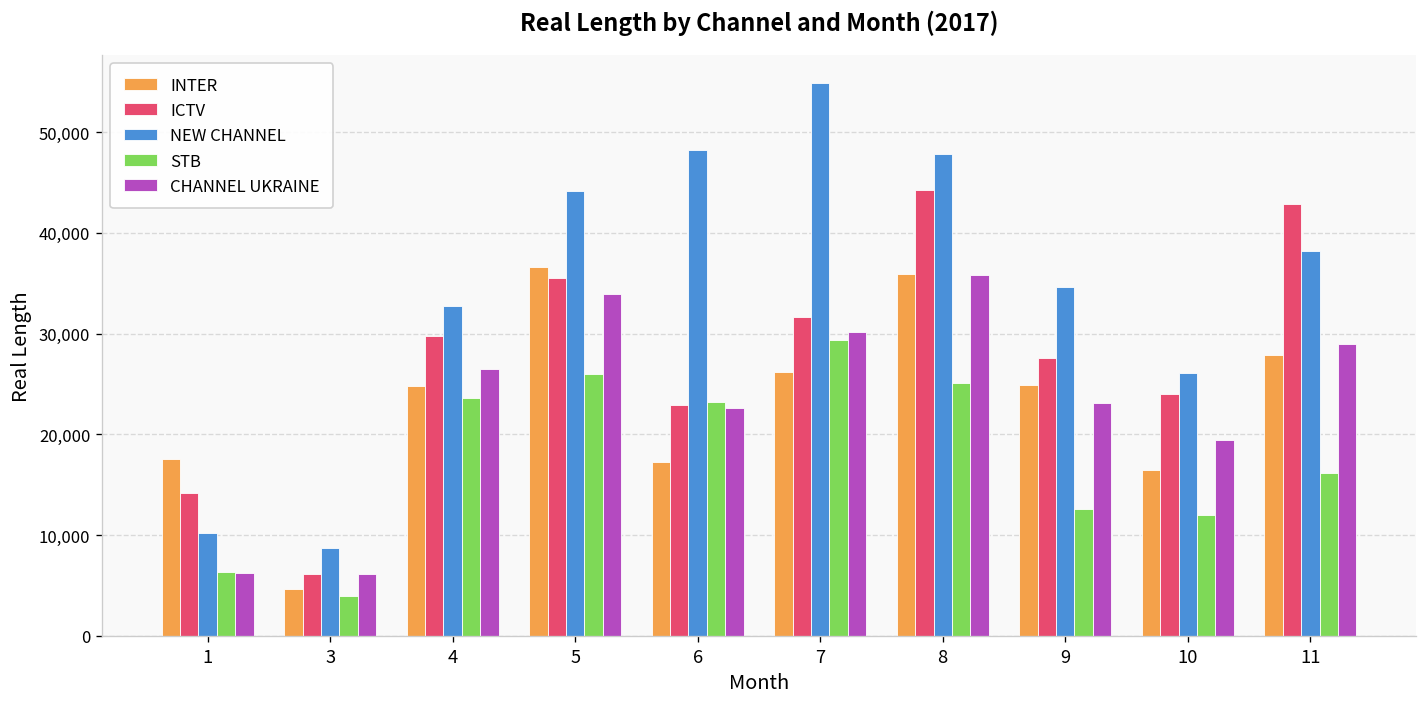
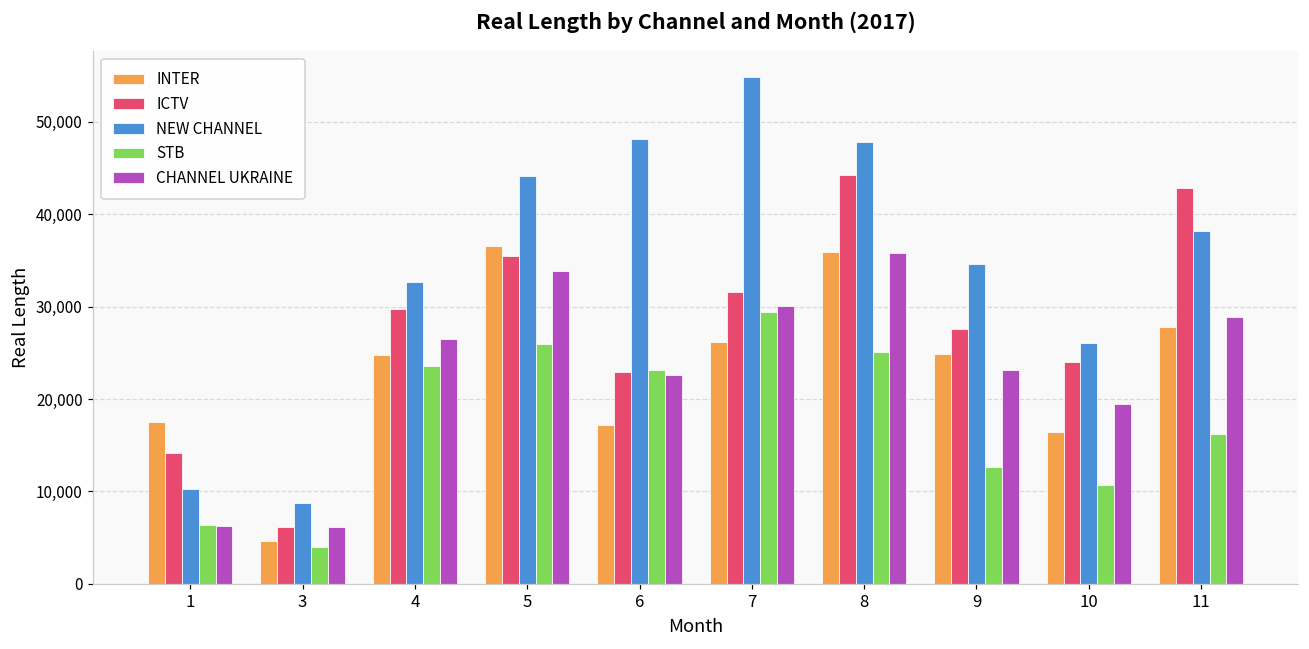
STB, 10: 12,000 -> 11,000
